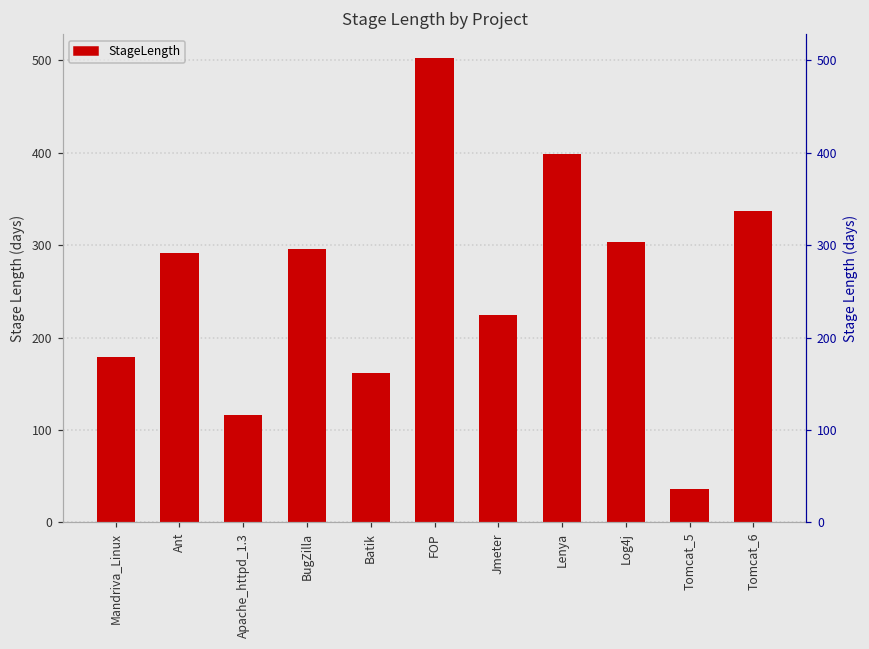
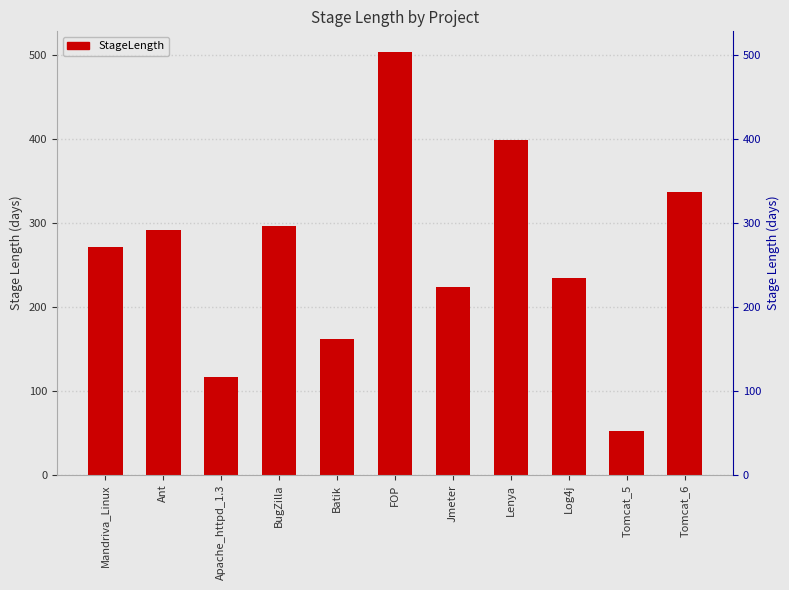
Mandriva_Linux: 180 -> 270
Log4j: 300 -> 230
Tomcat_5: 40 -> 50
